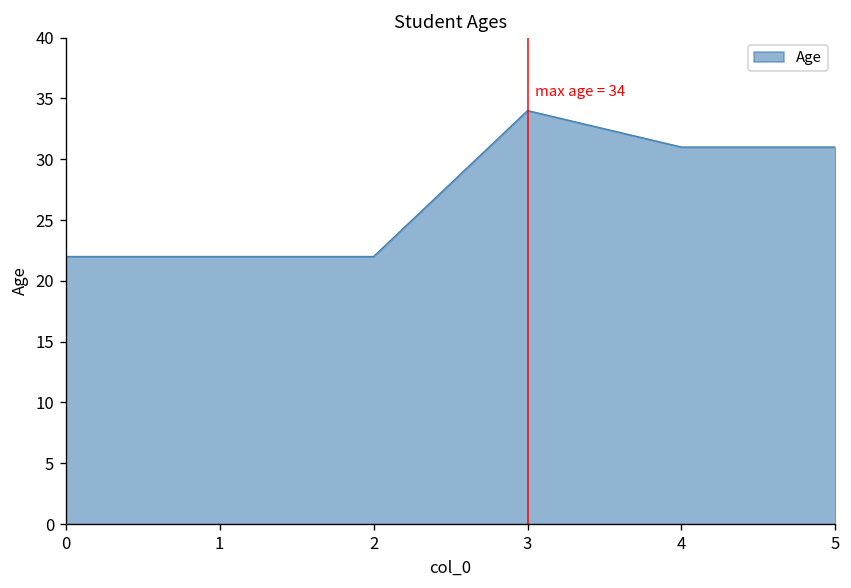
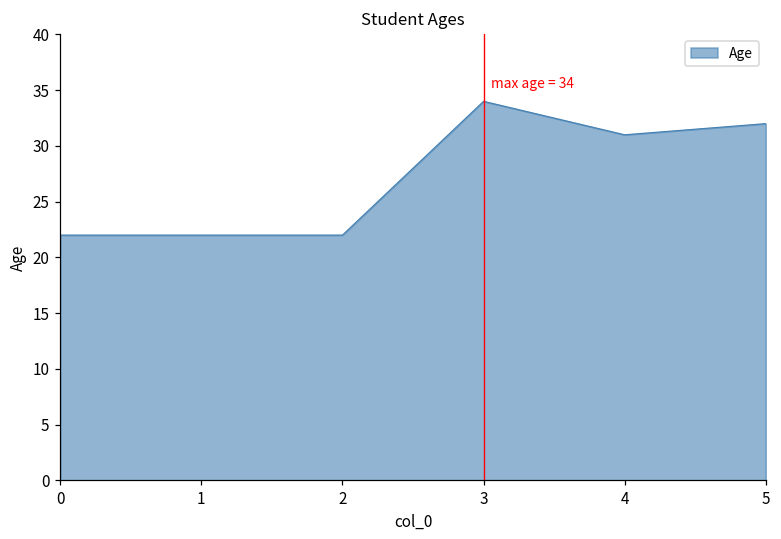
5: 31 -> 32
